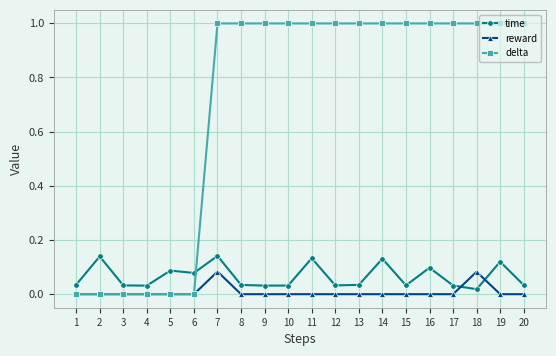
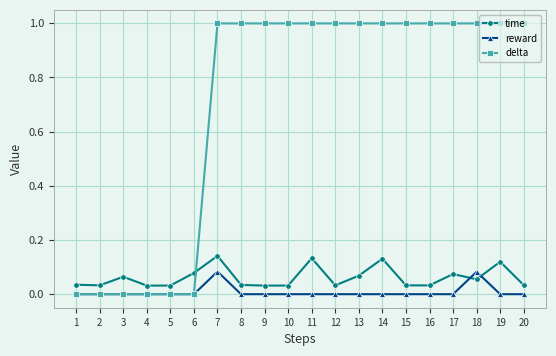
time, 2: 0.14 -> 0.03
time, 3: 0.03 -> 0.06
time, 5: 0.09 -> 0.03
time, 13: 0.03 -> 0.07
time, 16: 0.10 -> 0.03
time, 17: 0.03 -> 0.07
time, 18: 0.02 -> 0.05
